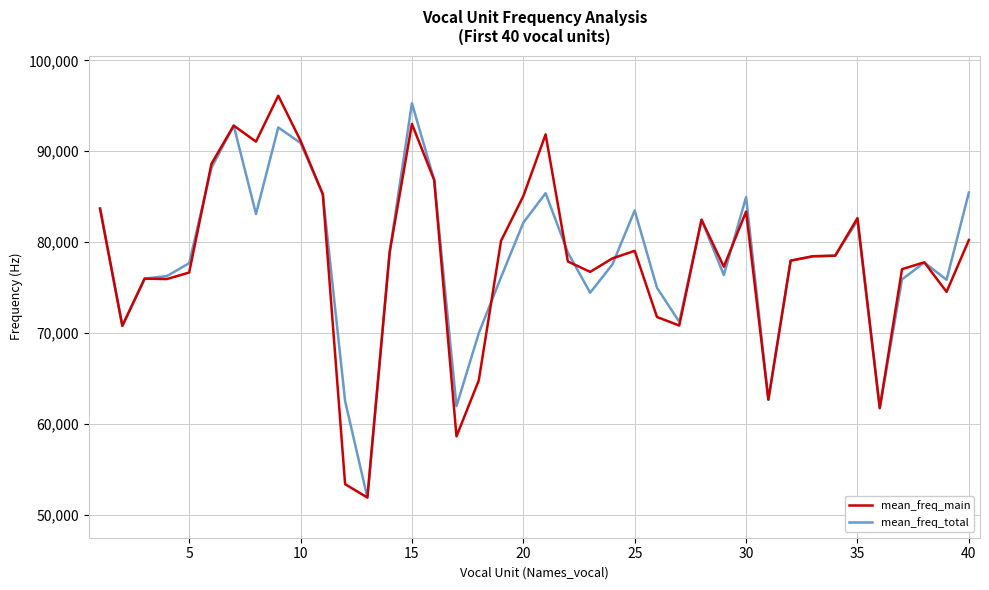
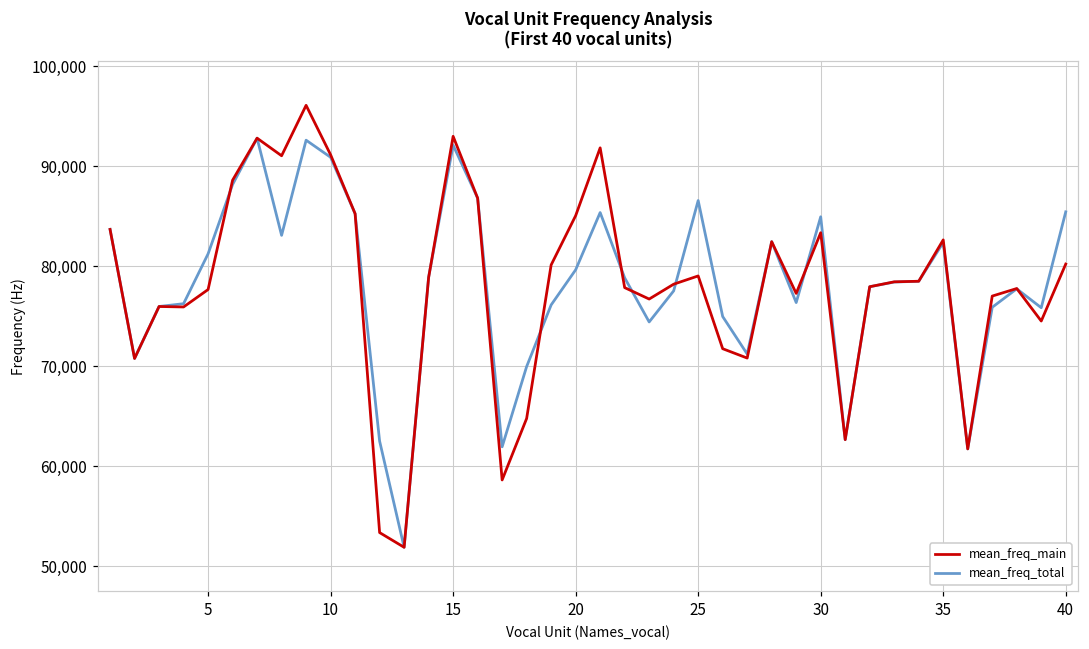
mean_freq_main, 5: 77,000 -> 78,000
mean_freq_total, 5: 78,000 -> 81,000
mean_freq_total, 15: 95,000 -> 92,000
mean_freq_total, 20: 82,000 -> 80,000
mean_freq_total, 25: 83,000 -> 87,000
